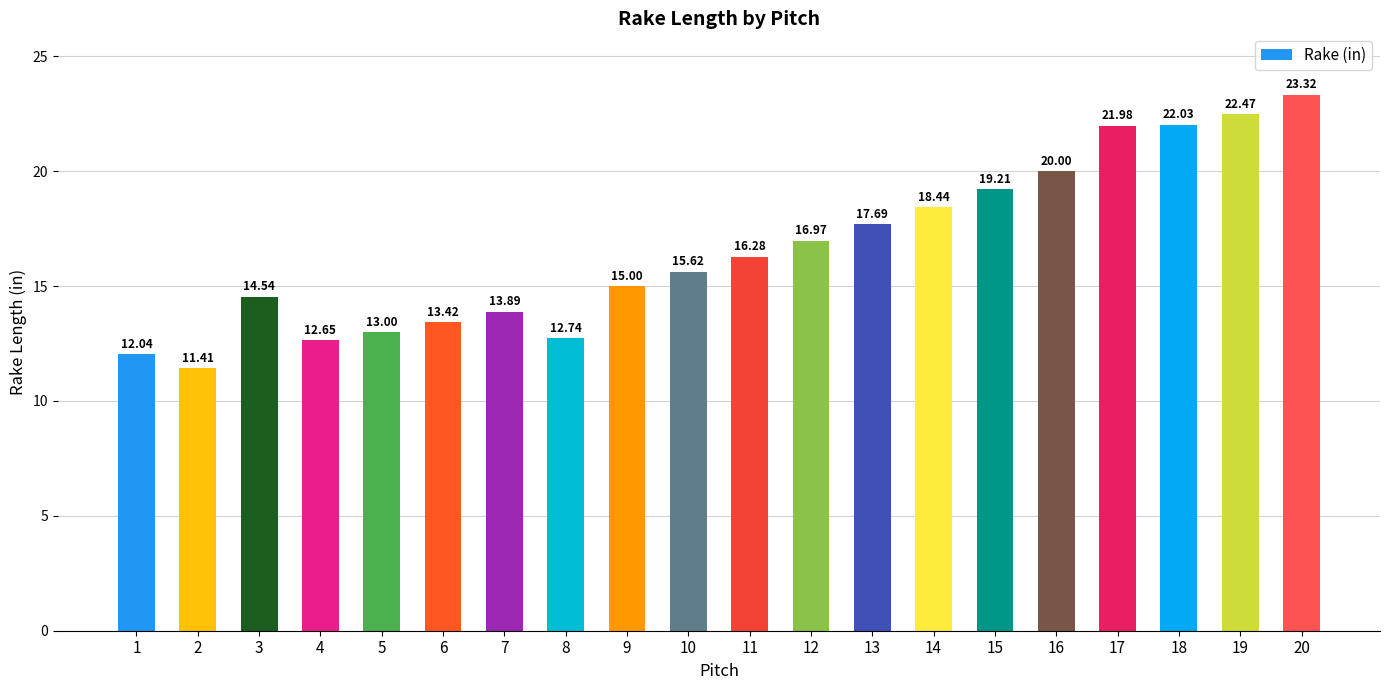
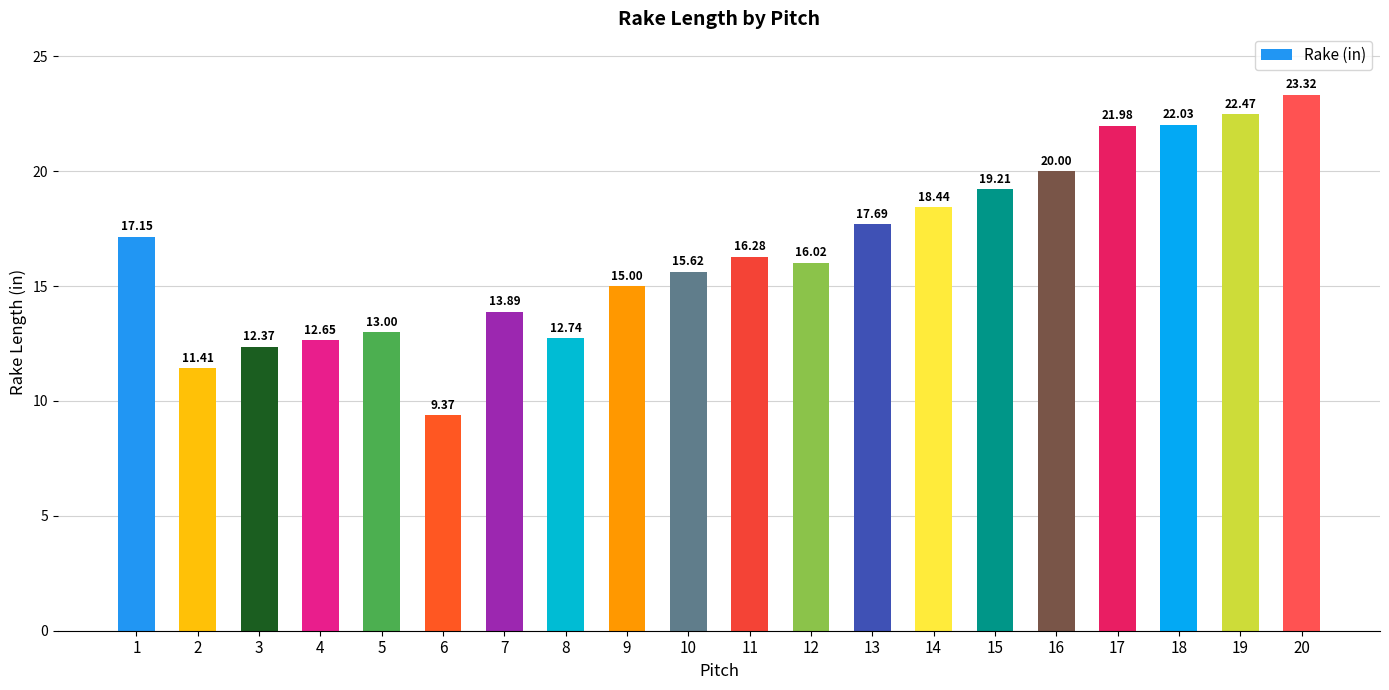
1: 12.04 -> 17.15
3: 14.54 -> 12.37
6: 13.42 -> 9.37
12: 16.97 -> 16.02
